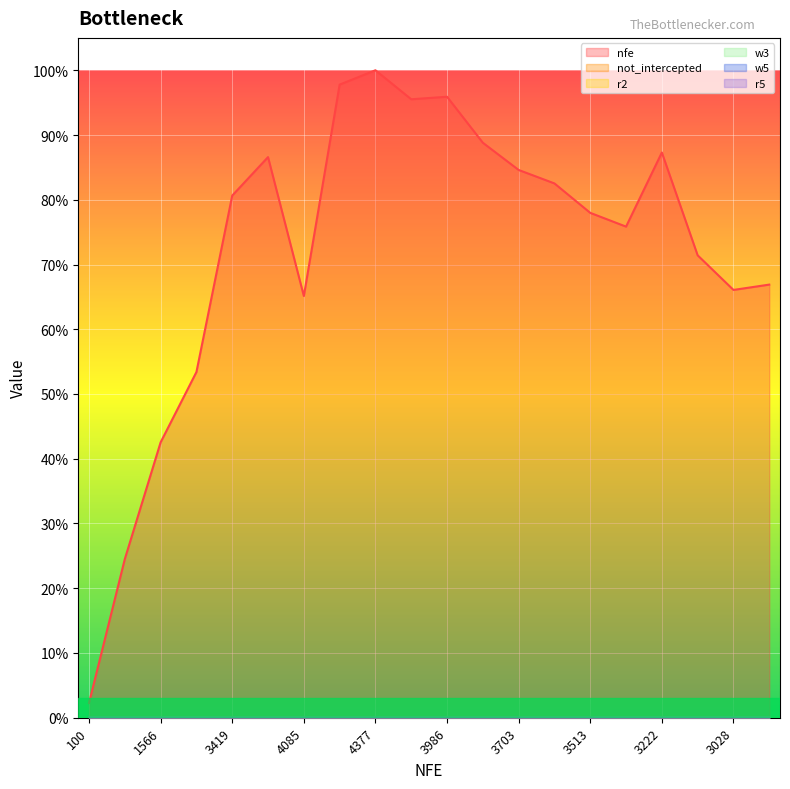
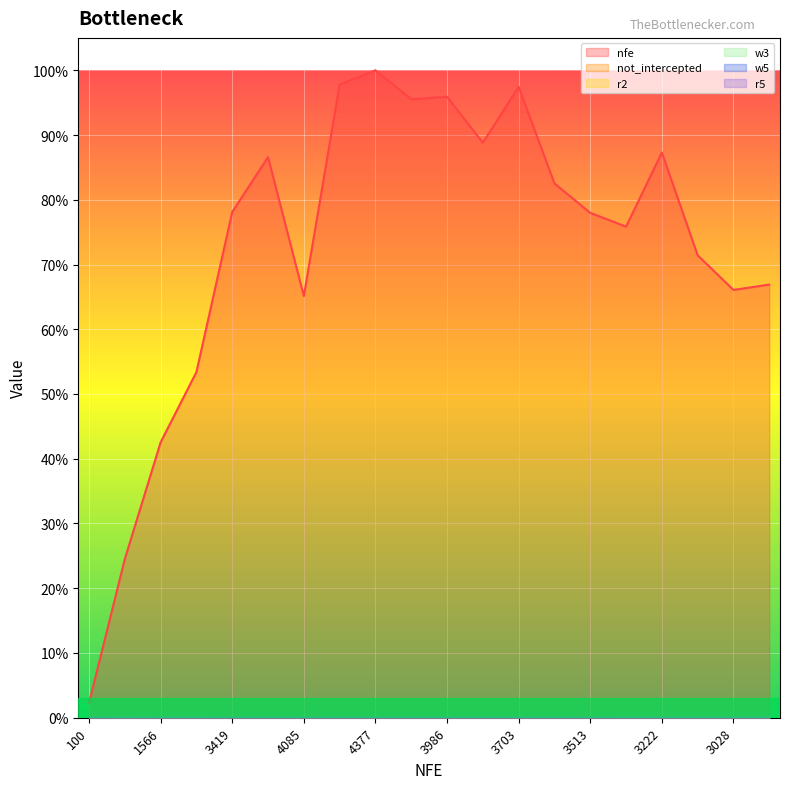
nfe, 3419: 81% -> 78%
nfe, 3703: 85% -> 97%
